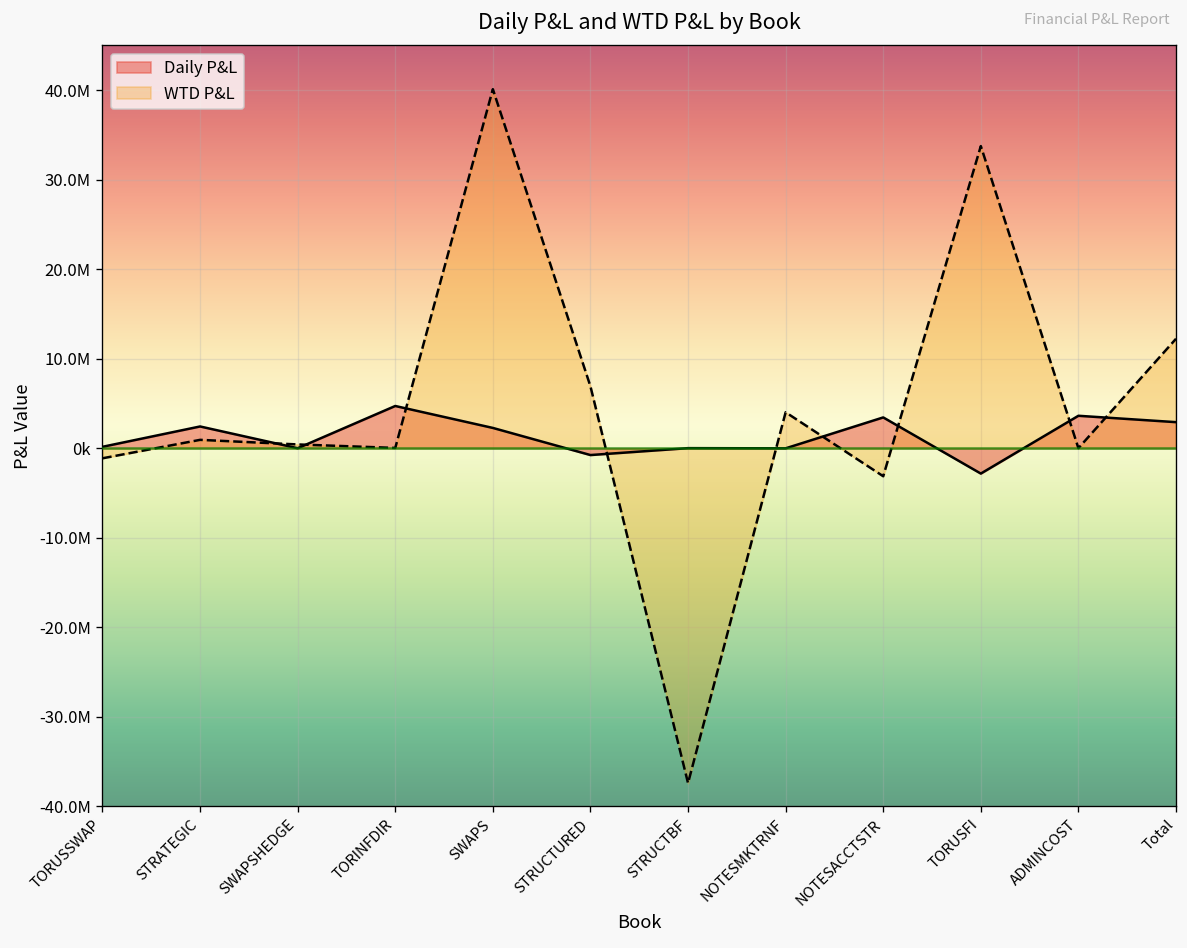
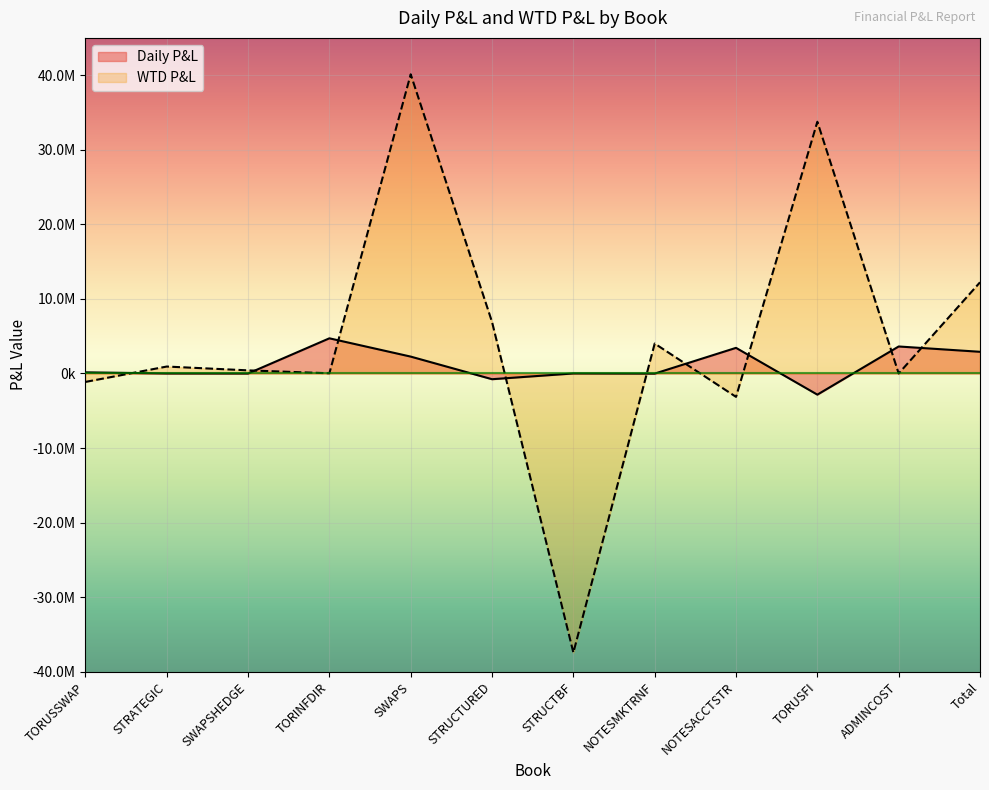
Daily P&L, STRATEGIC: 2000000 -> 0
